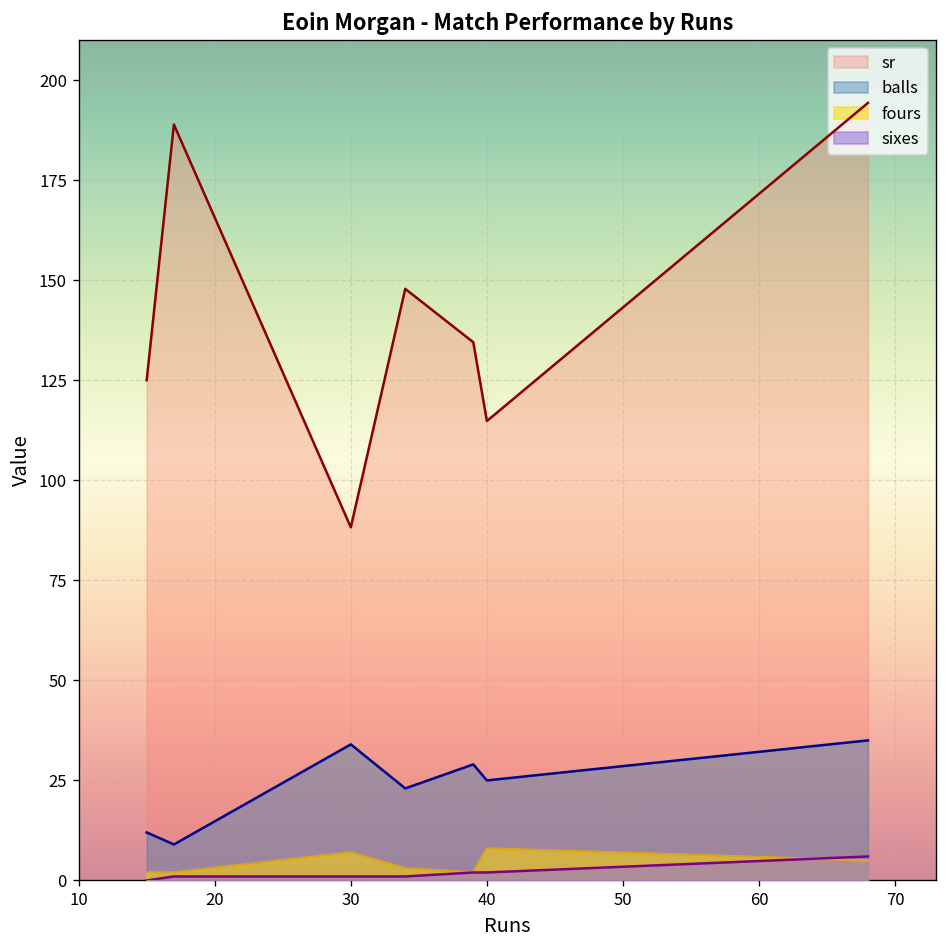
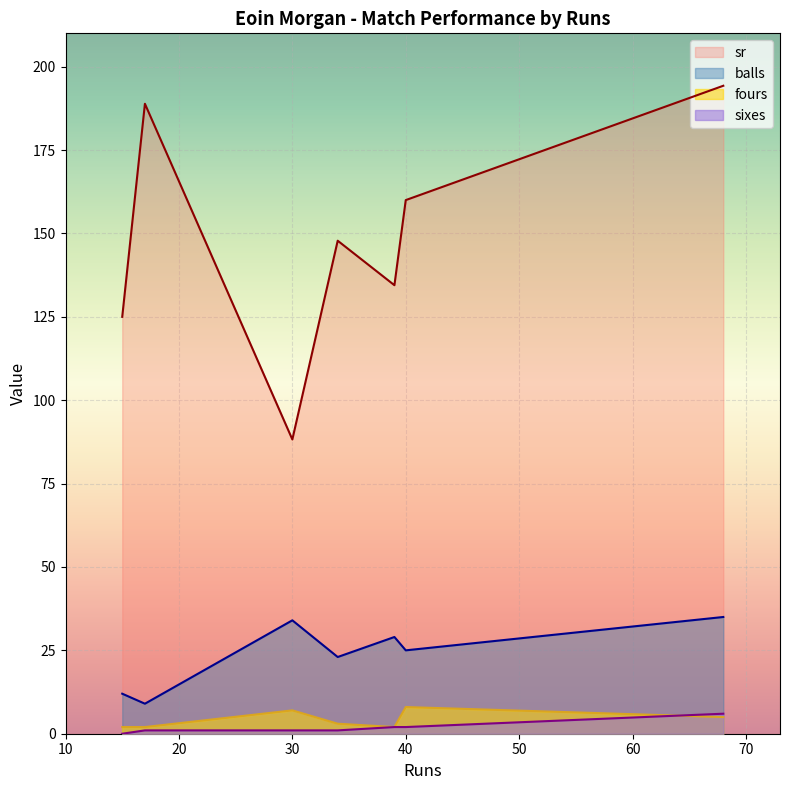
sr, 40: 115 -> 160
